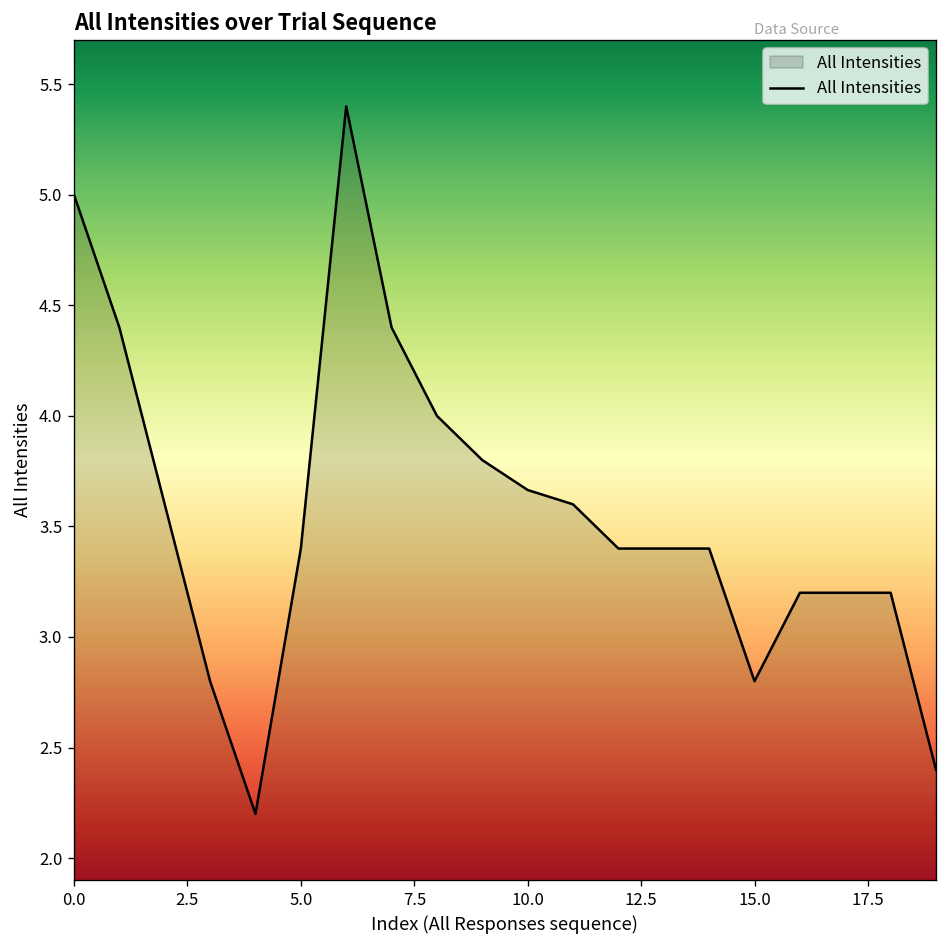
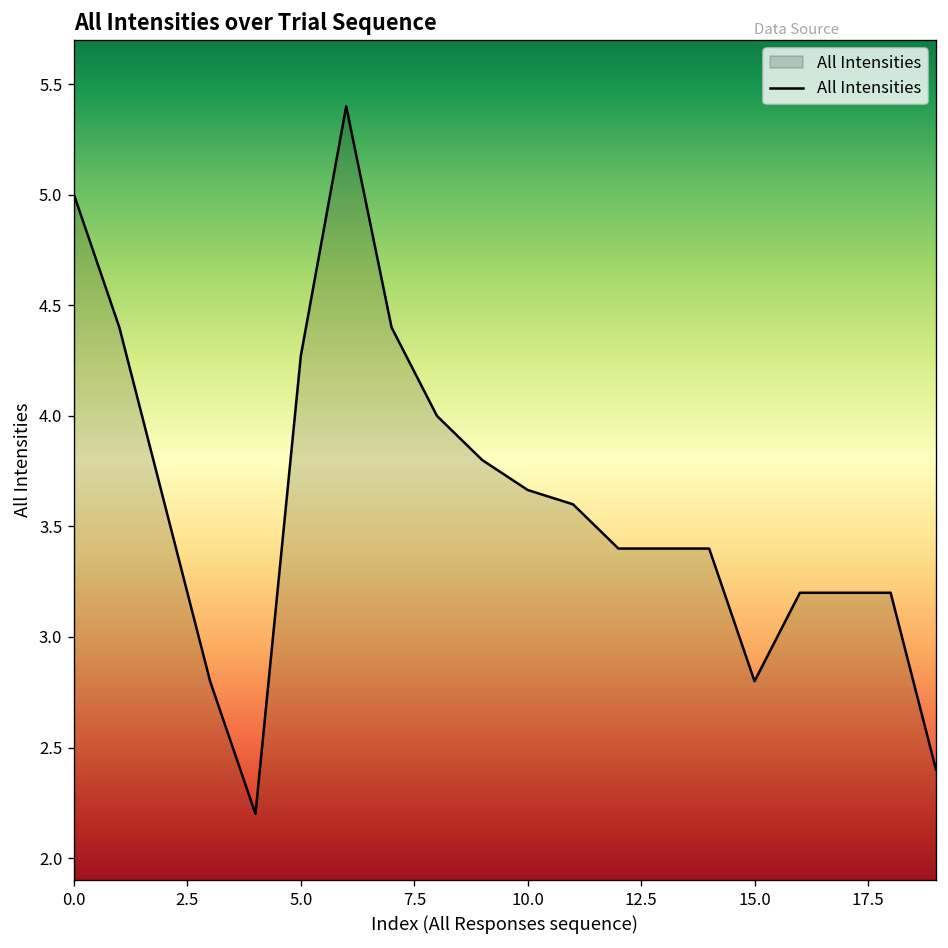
5.0: 3.40 -> 4.27
